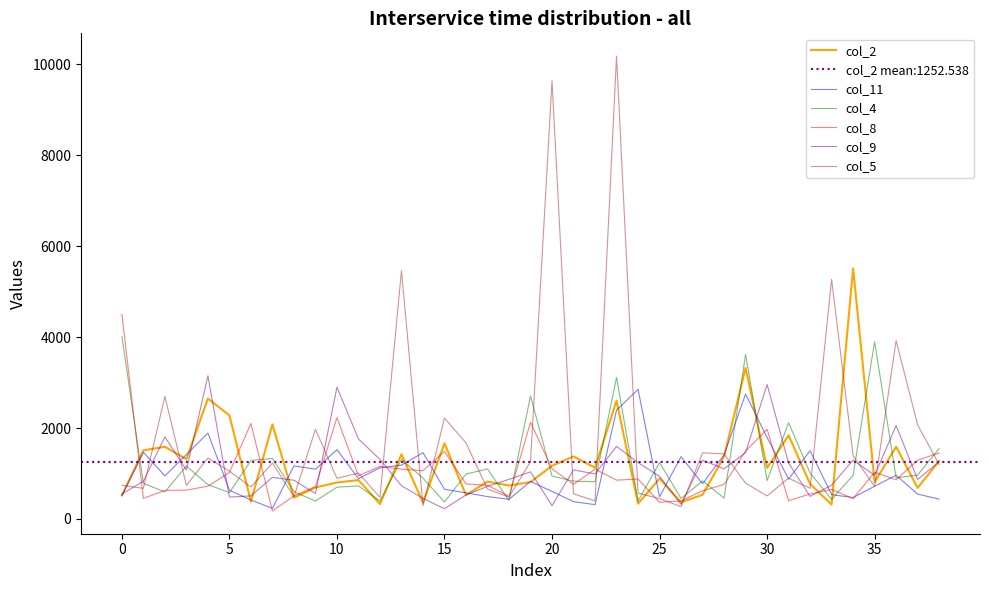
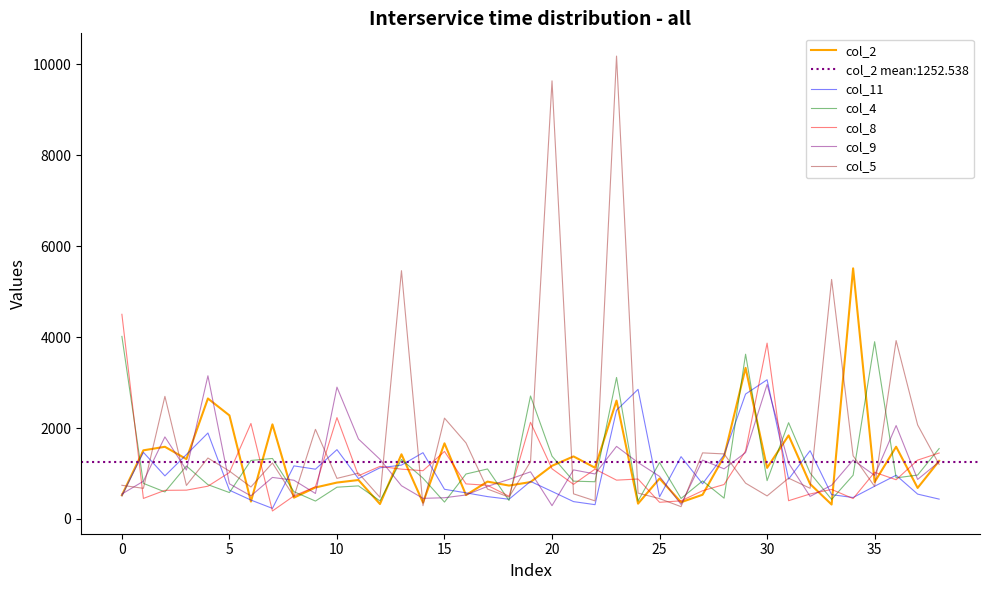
col_9, 5: 500 -> 800
col_9, 15: 200 -> 500
col_4, 20: 900 -> 1400
col_11, 30: 1800 -> 3100
col_8, 30: 2000 -> 3900
